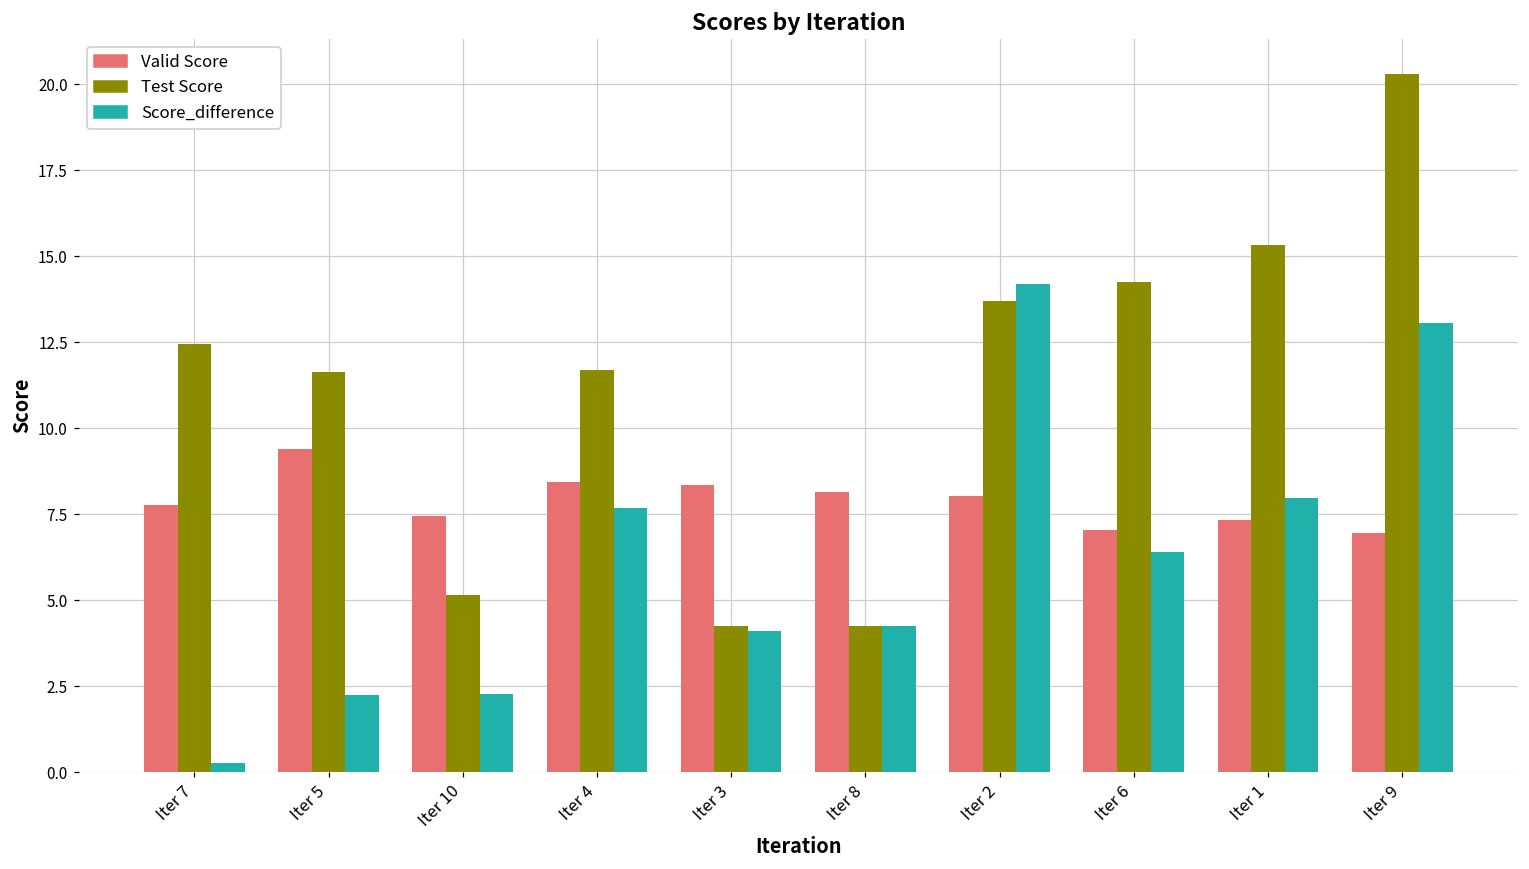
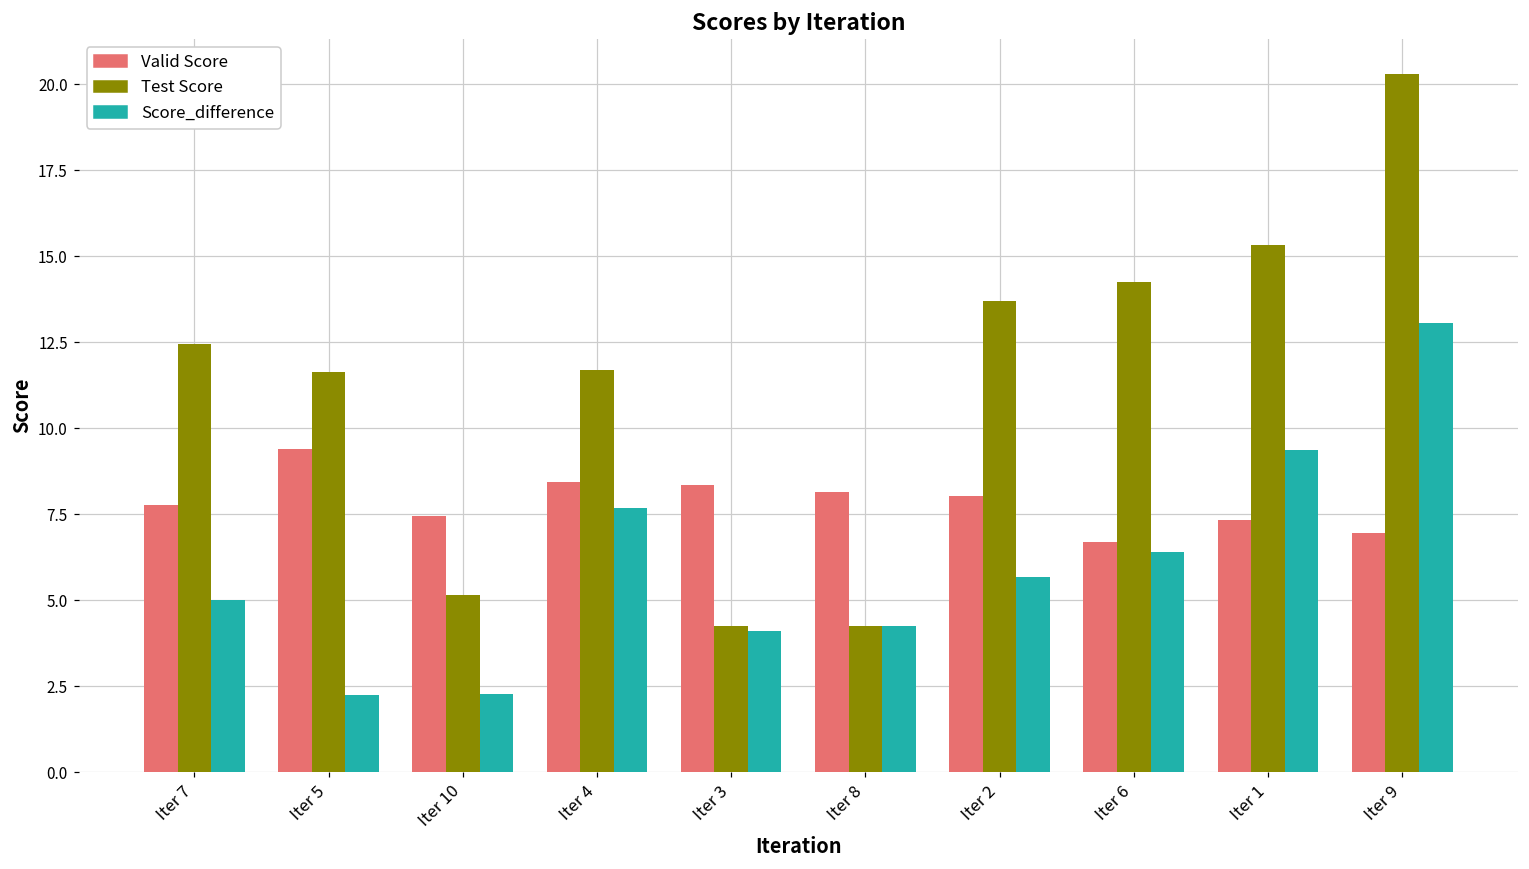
Score_difference, Iter 7: 0.3 -> 5.0
Score_difference, Iter 2: 14.2 -> 5.7
Valid Score, Iter 6: 7.0 -> 6.7
Score_difference, Iter 1: 8.0 -> 9.4
